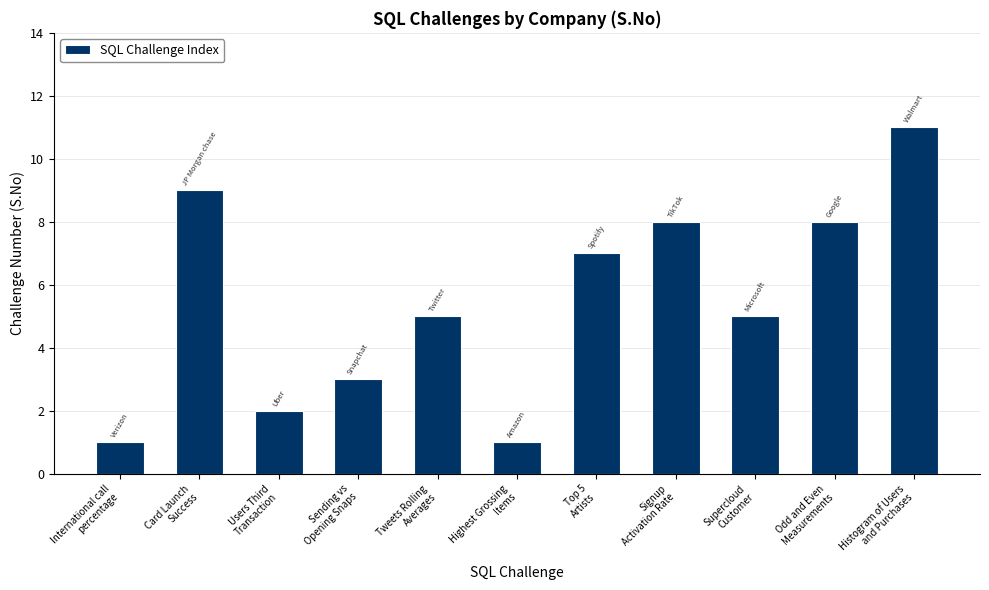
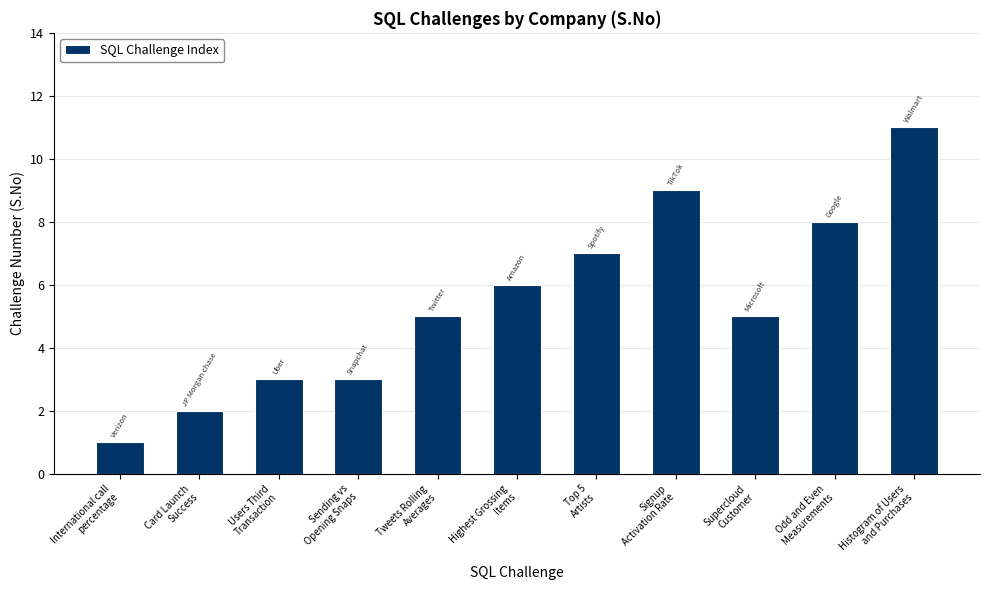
Card Launch Success: 9 -> 2
Users Third Transaction: 2 -> 3
Highest Grossing Items: 1 -> 6
Signup Activation Rate: 8 -> 9
